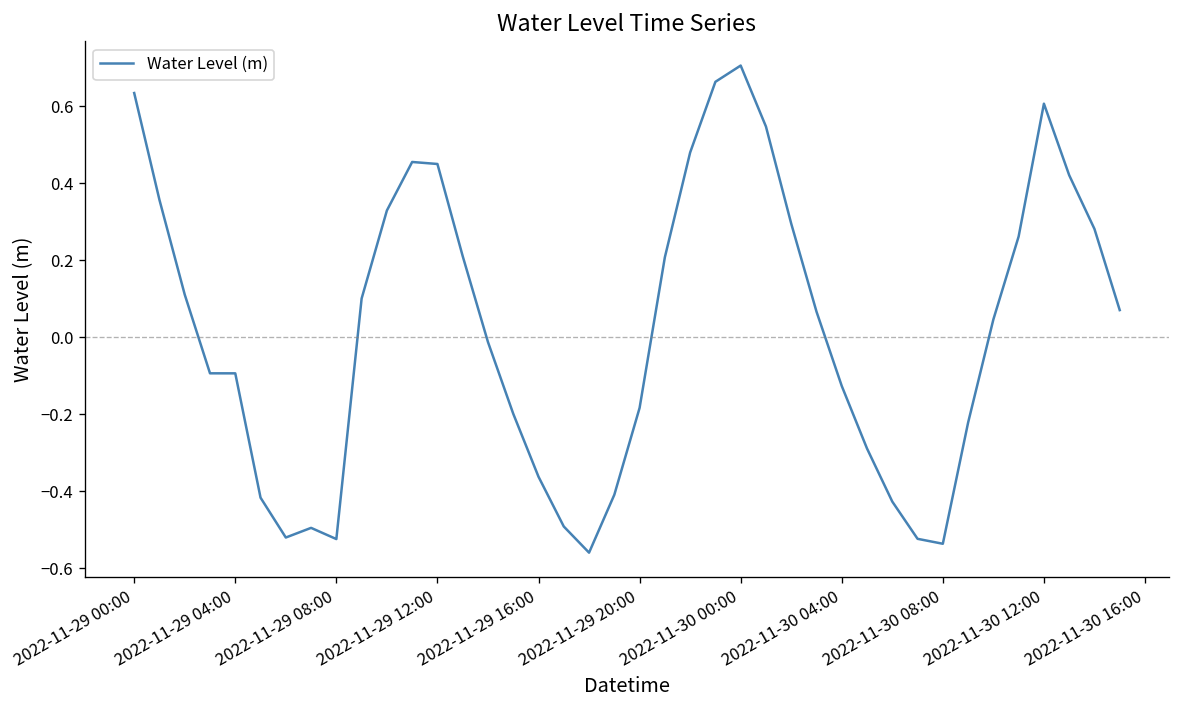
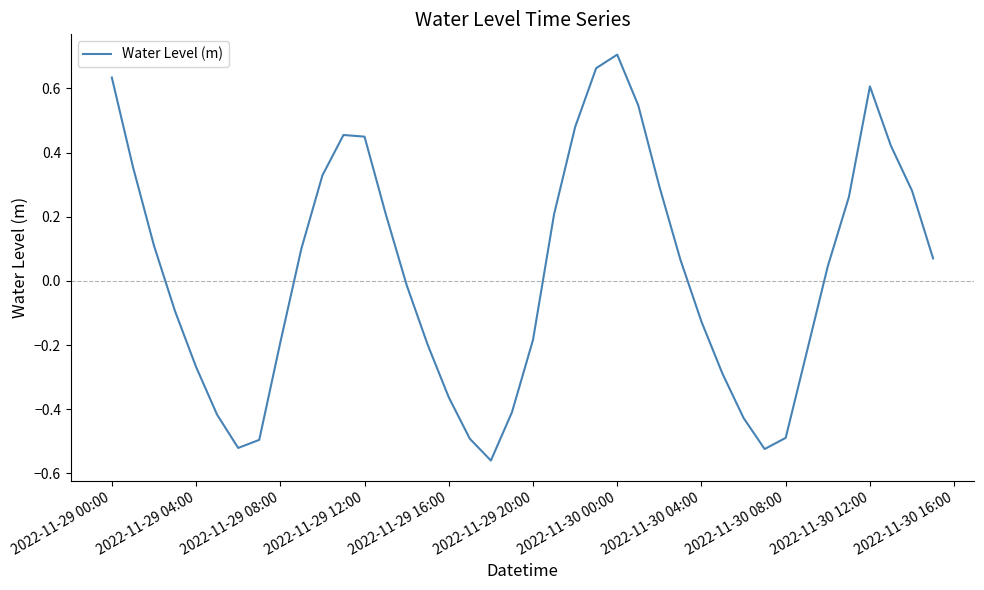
2022-11-29 04:00: -0.09 -> -0.27
2022-11-29 08:00: -0.52 -> -0.19
2022-11-30 08:00: -0.54 -> -0.49
